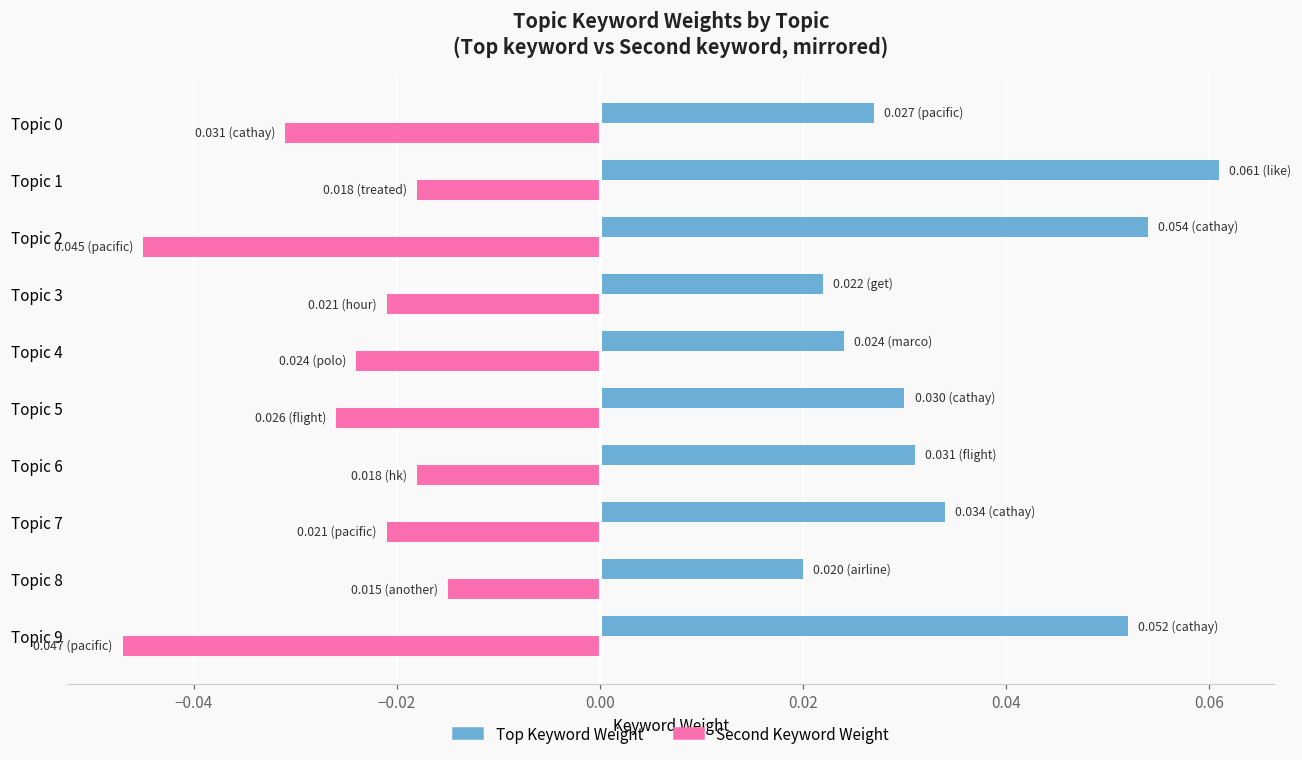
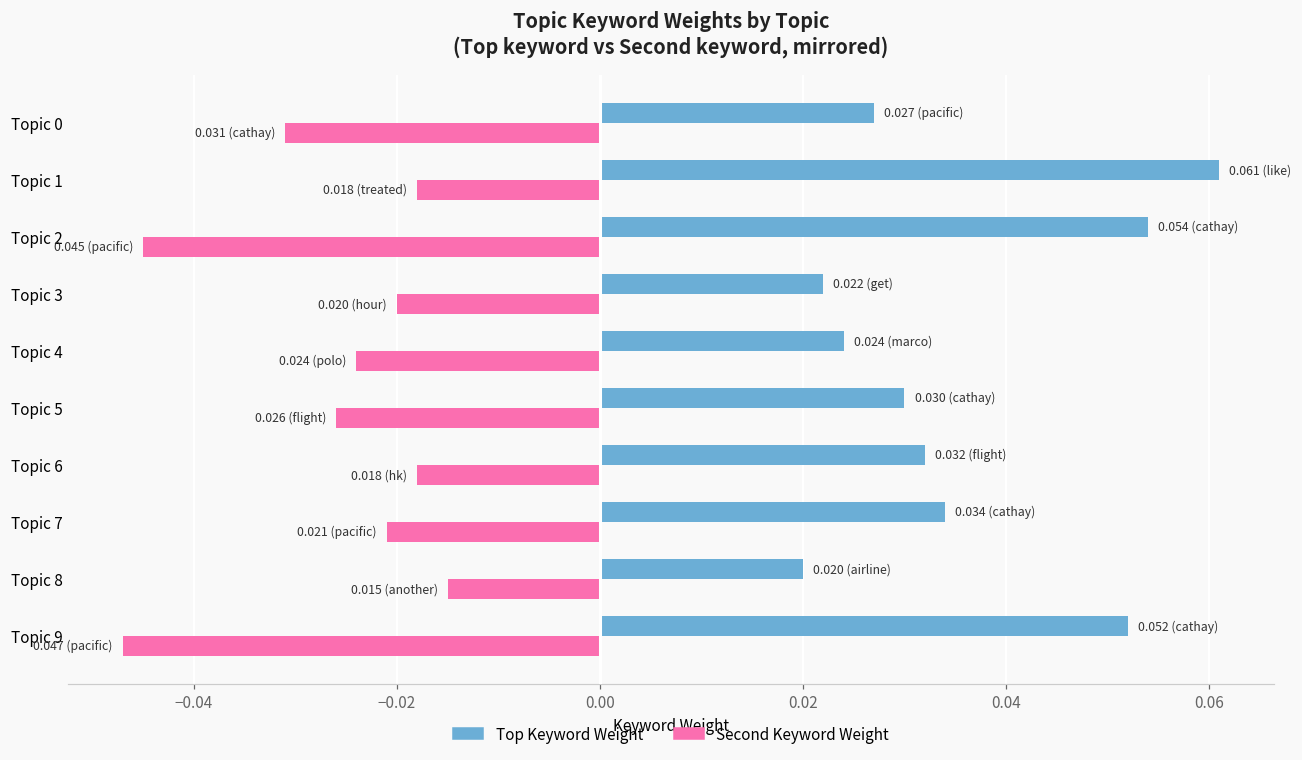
Second Keyword Weight, Topic 3: 0.021 -> 0.020
Top Keyword Weight, Topic 6: 0.031 -> 0.032
